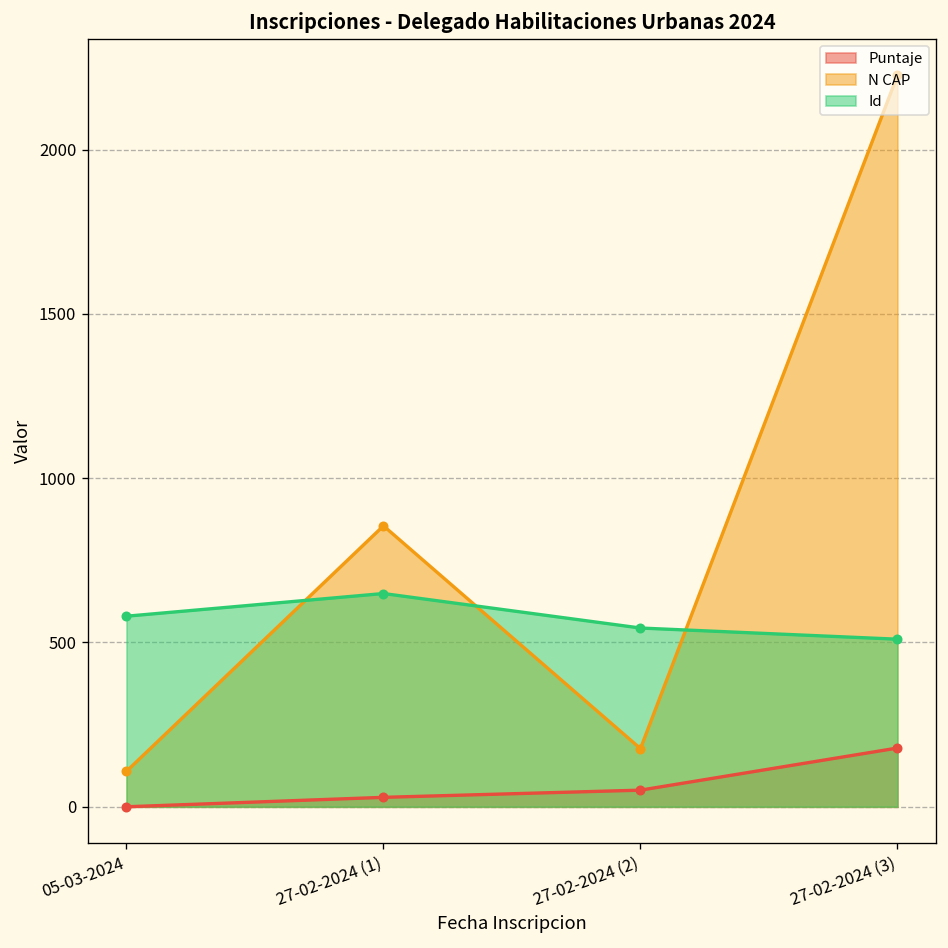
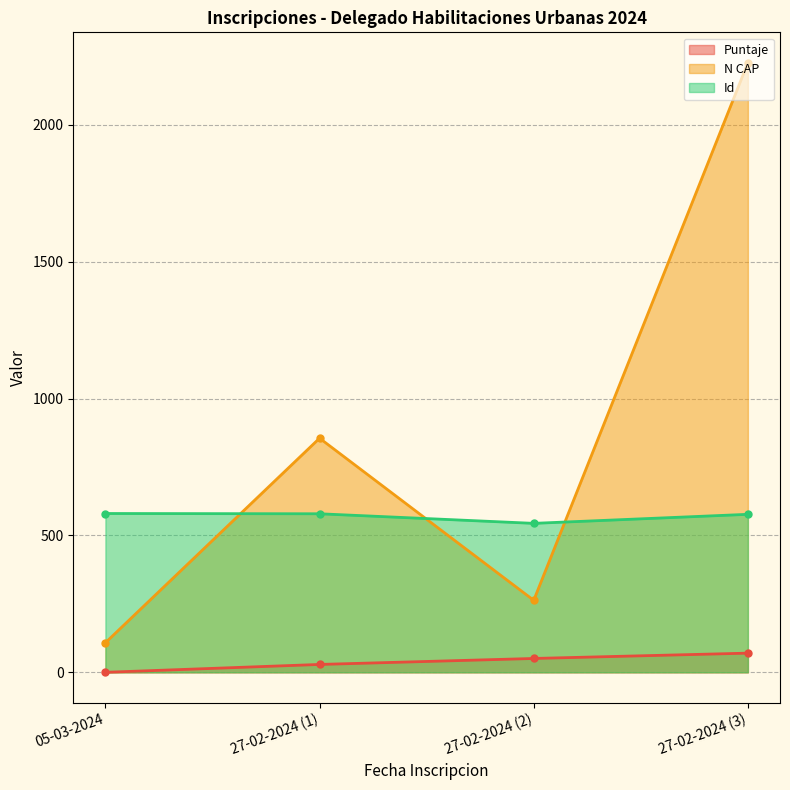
Id, 27-02-2024 (1): 650 -> 580
N CAP, 27-02-2024 (2): 180 -> 260
Puntaje, 27-02-2024 (3): 180 -> 70
Id, 27-02-2024 (3): 510 -> 580
